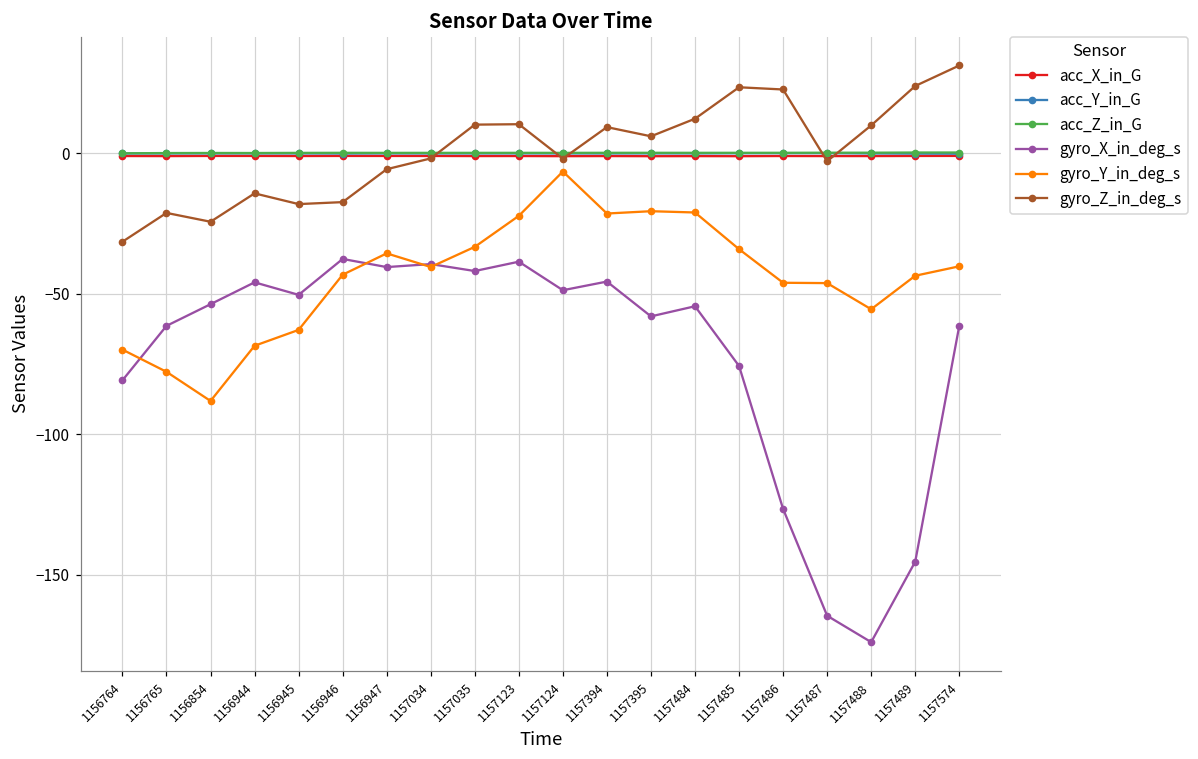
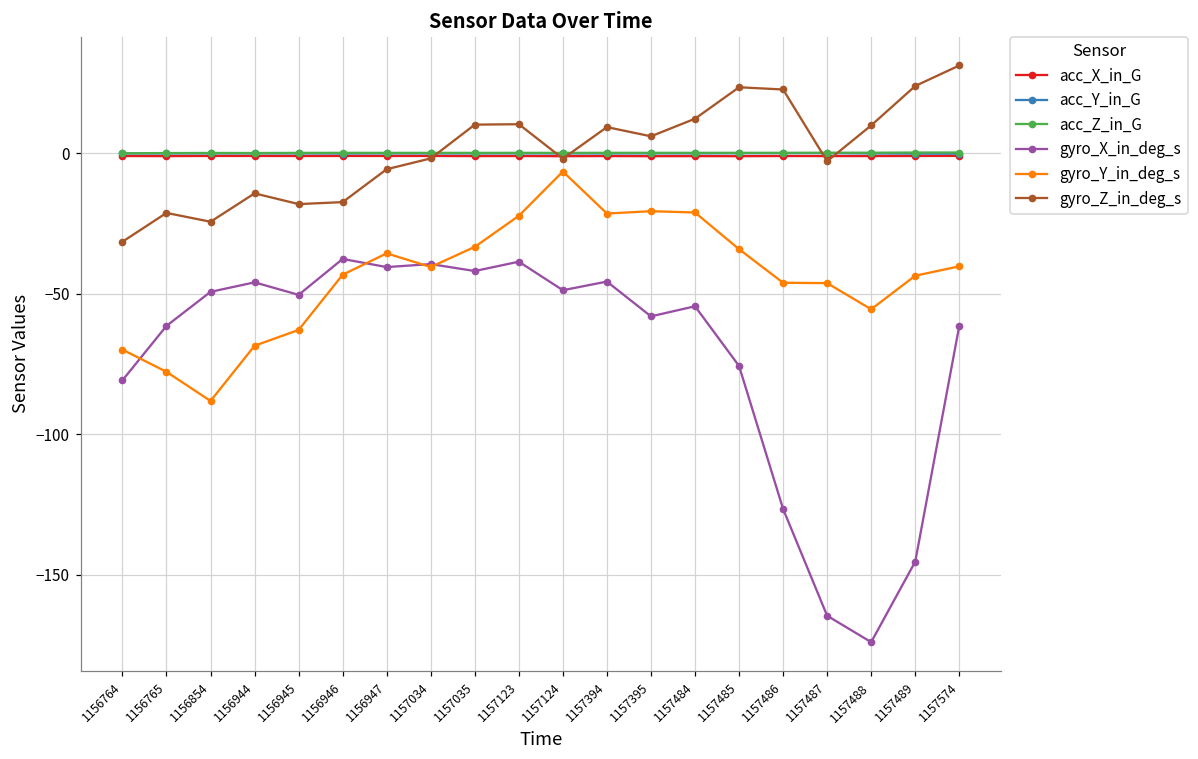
gyro_X_in_deg_s, 1156854: -54 -> -49
